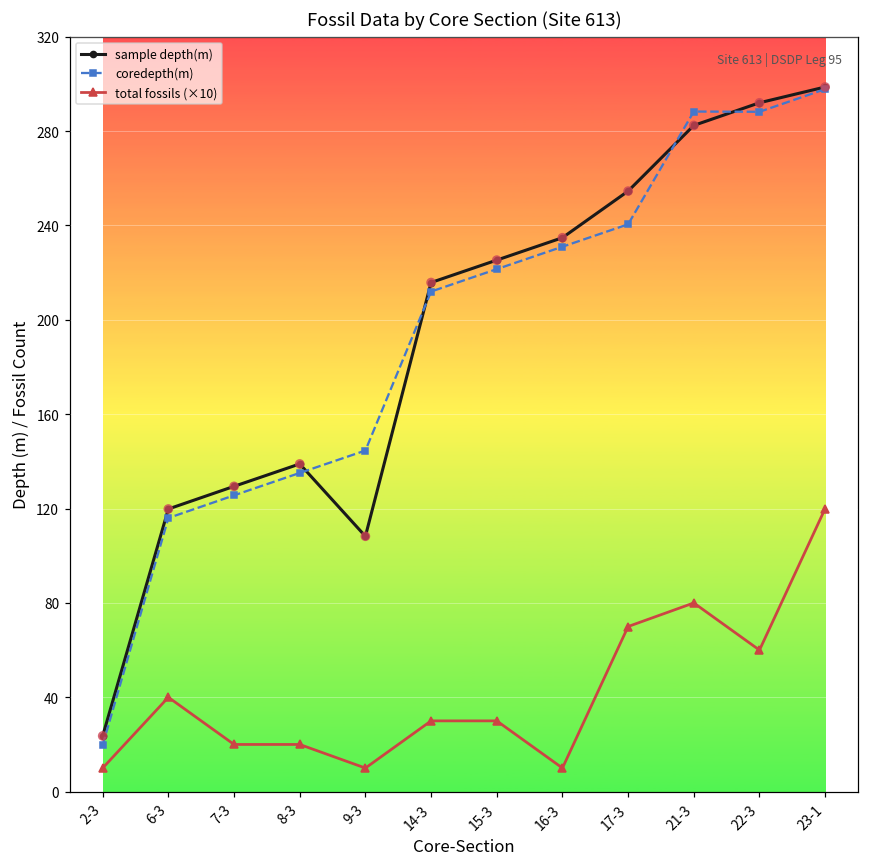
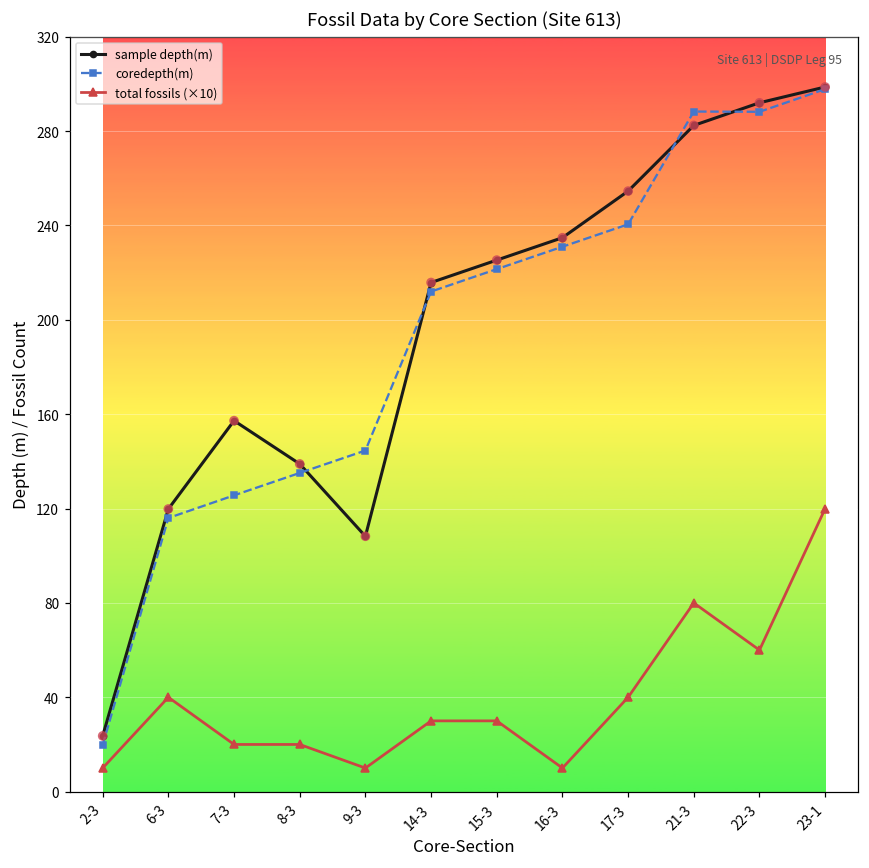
sample depth(m), 7-3: 129 -> 157
total fossils (×10), 17-3: 70 -> 40
